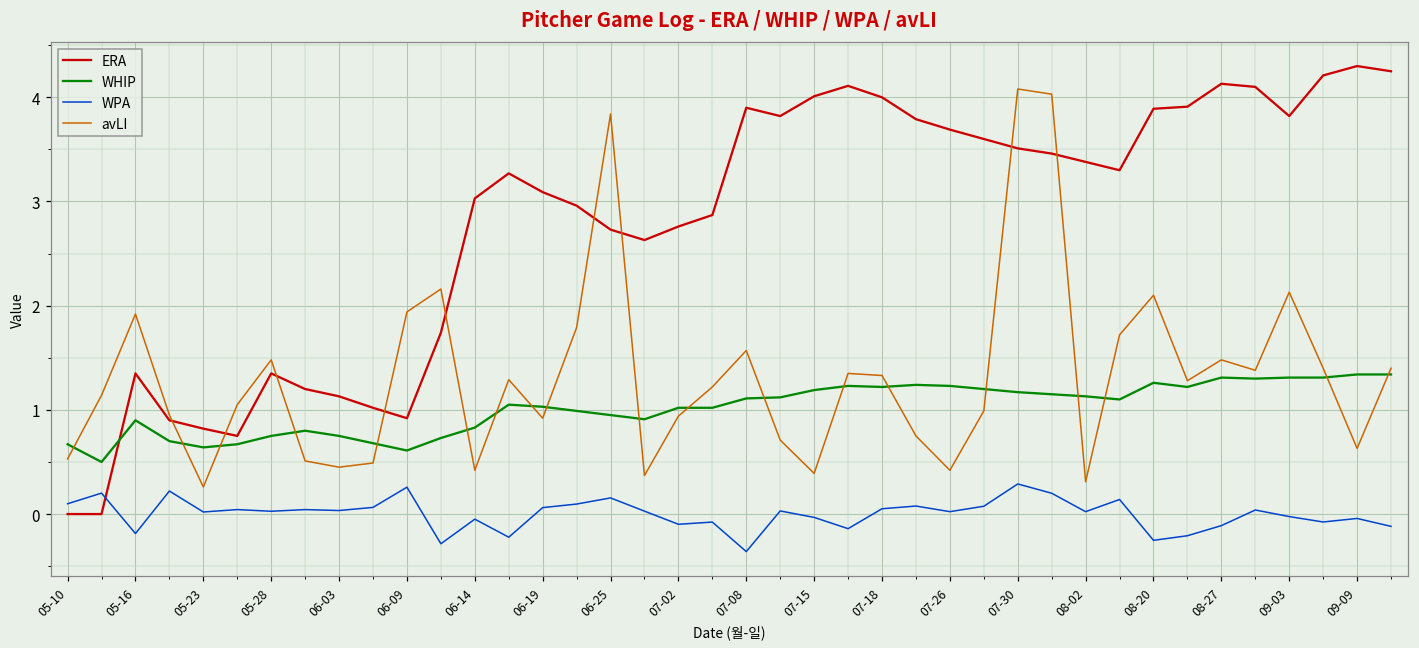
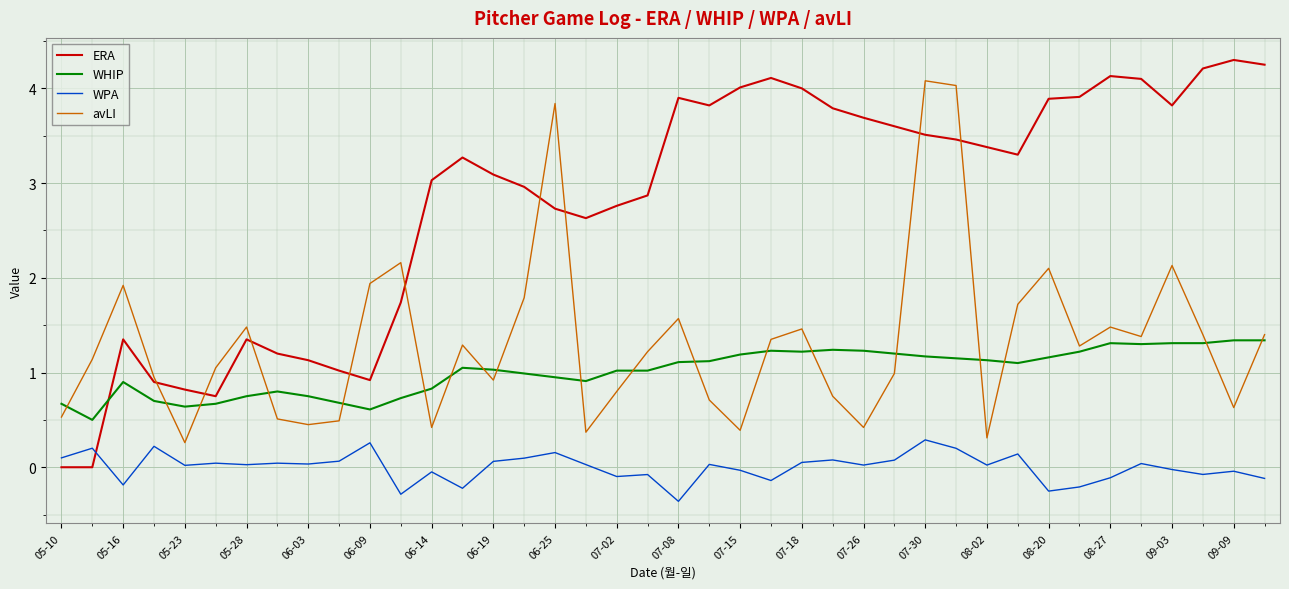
avLI, 07-02: 0.9 -> 0.8
avLI, 07-18: 1.3 -> 1.5
WHIP, 08-20: 1.3 -> 1.2
